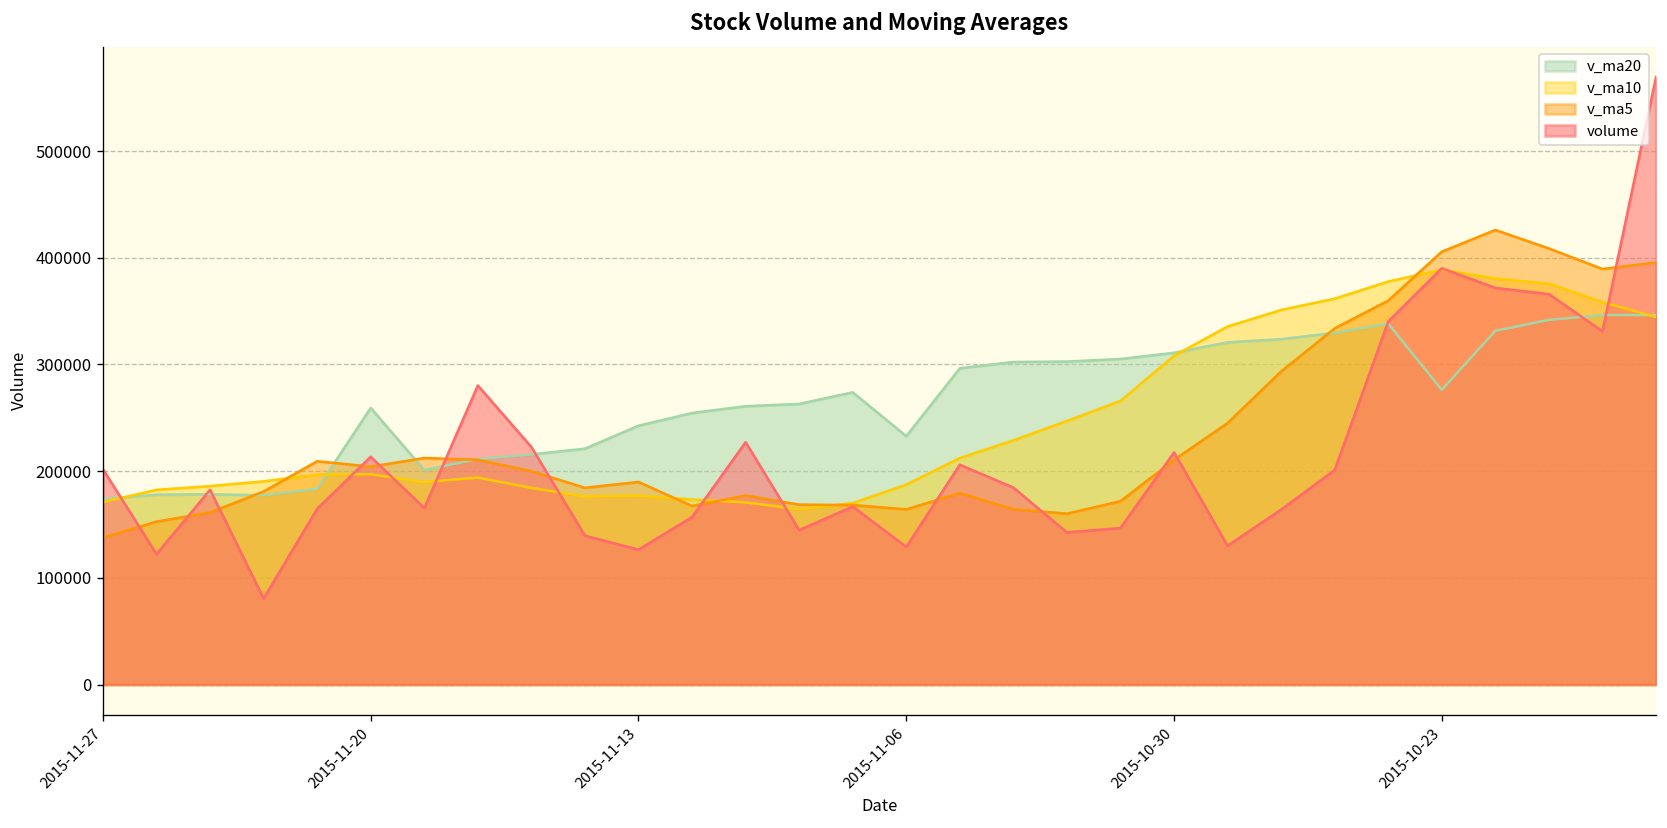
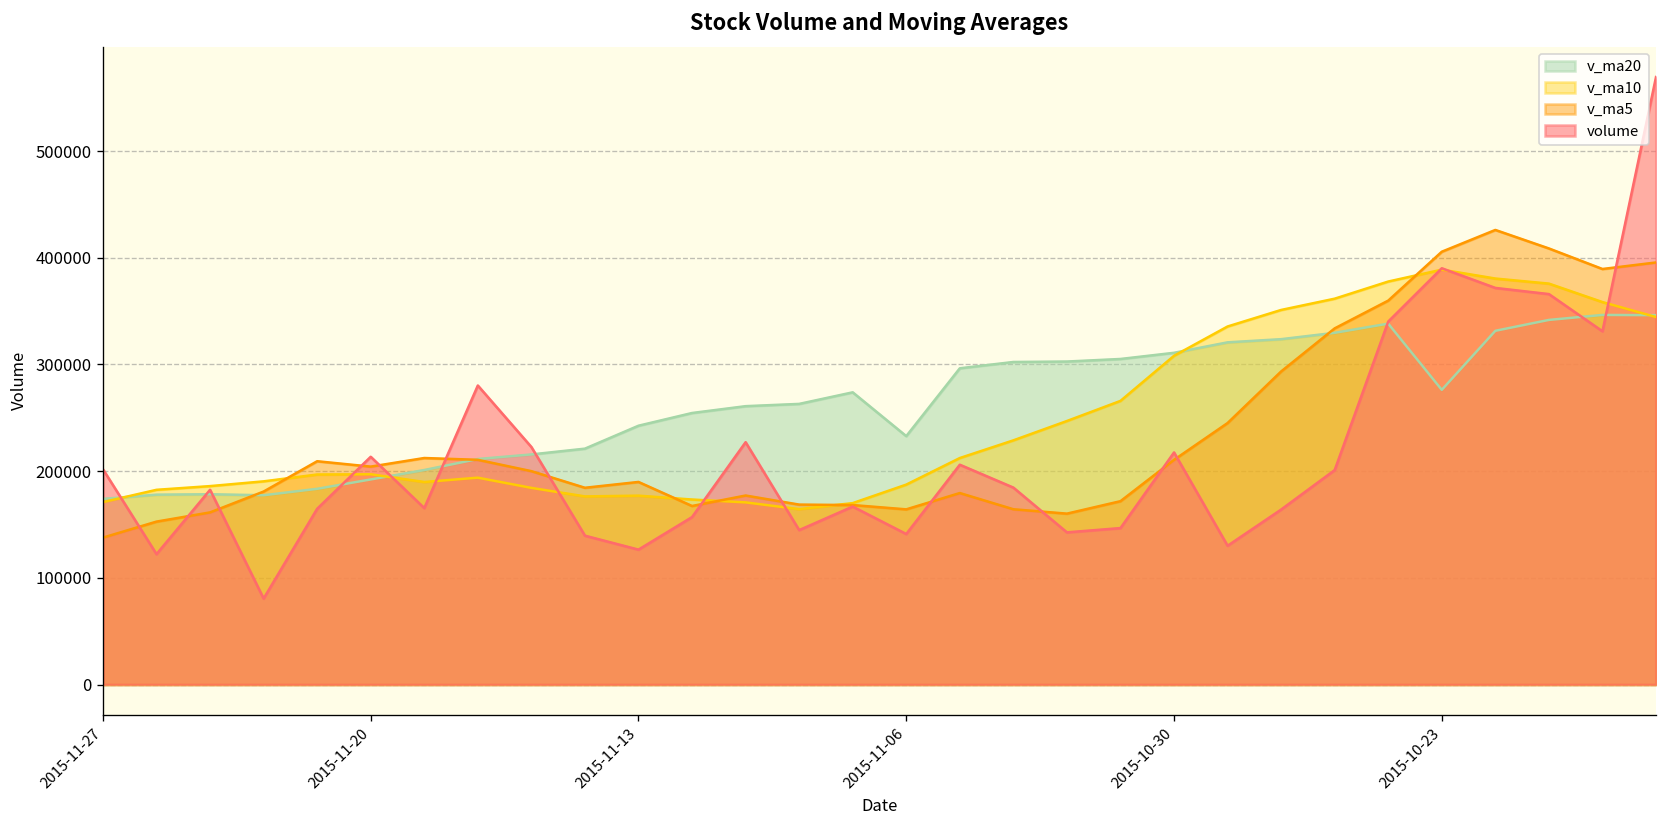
v_ma20, 2015-11-20: 260000 -> 190000
volume, 2015-11-06: 130000 -> 140000
